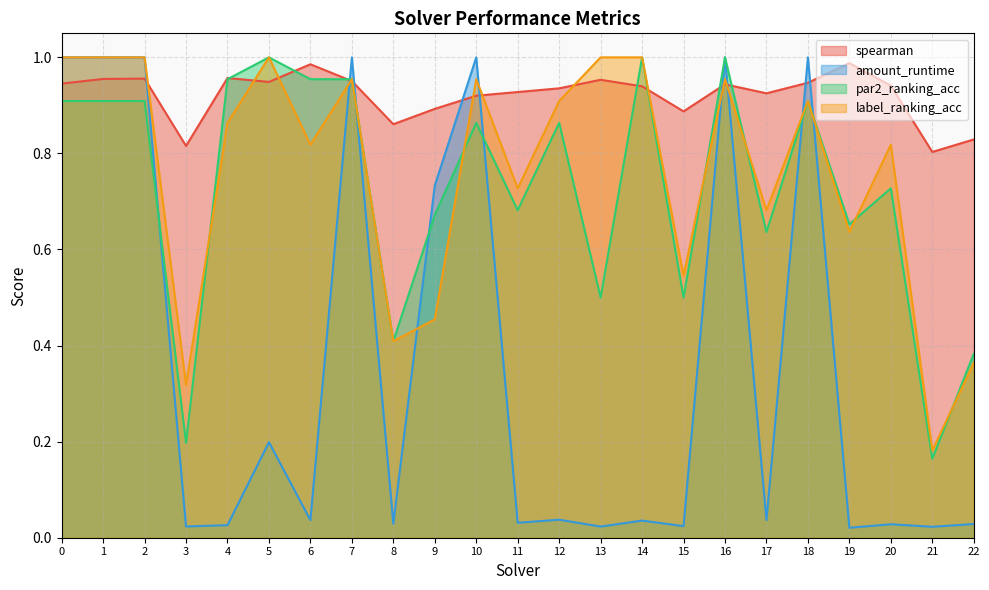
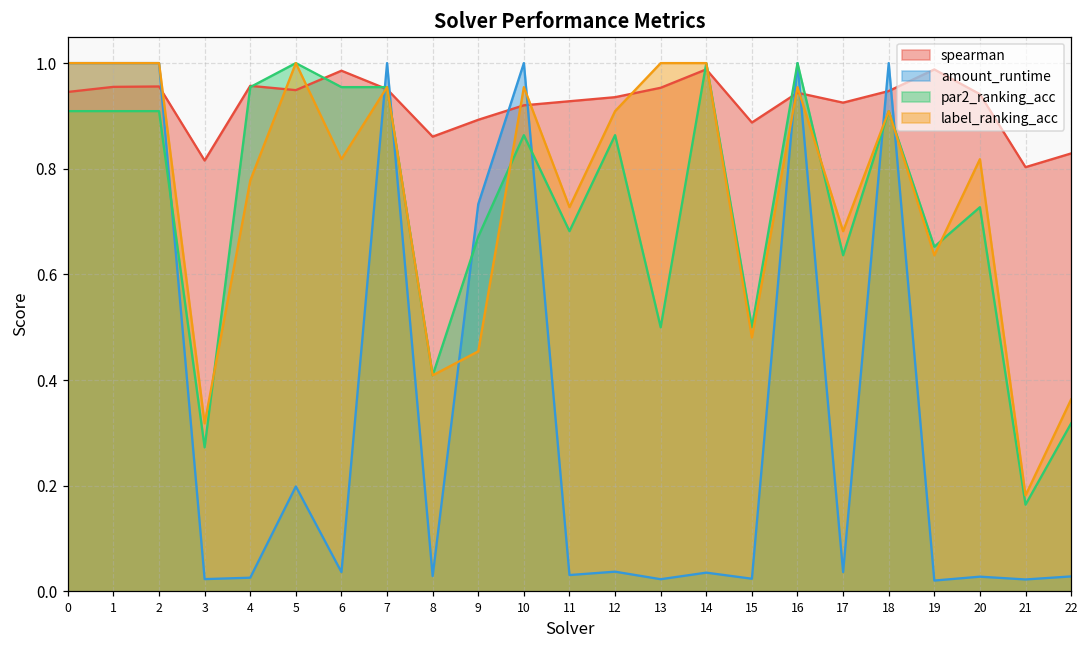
par2_ranking_acc, 3: 0.20 -> 0.27
label_ranking_acc, 4: 0.86 -> 0.78
spearman, 14: 0.94 -> 0.99
label_ranking_acc, 15: 0.55 -> 0.48
par2_ranking_acc, 22: 0.38 -> 0.32
